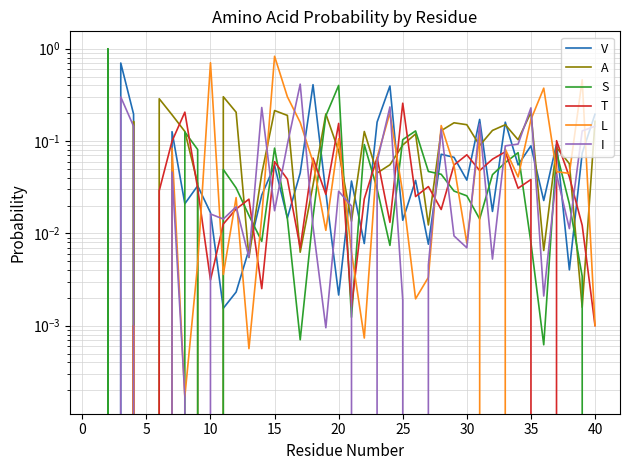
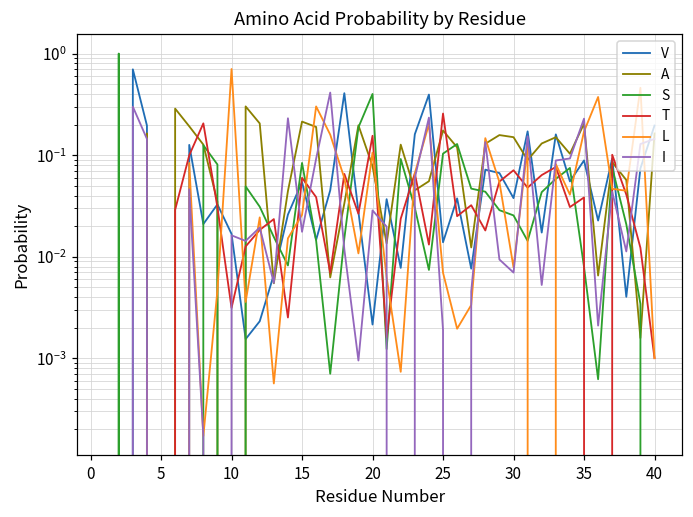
L, 15: 0.8 -> 0.026
A, 25: 0.09 -> 0.17
L, 25: 0.027 -> 0.007
